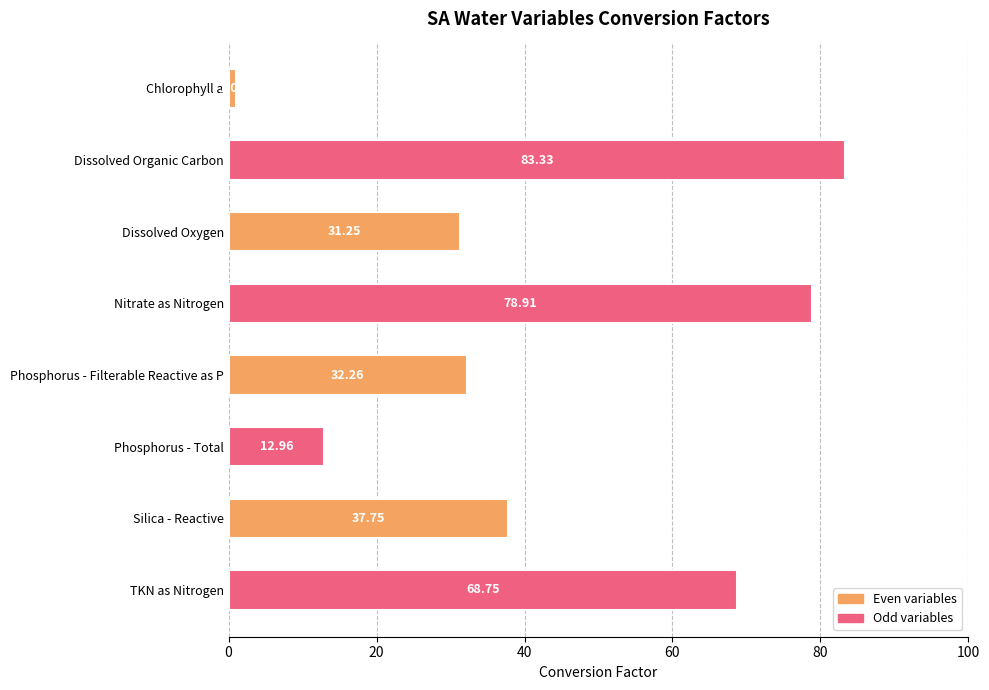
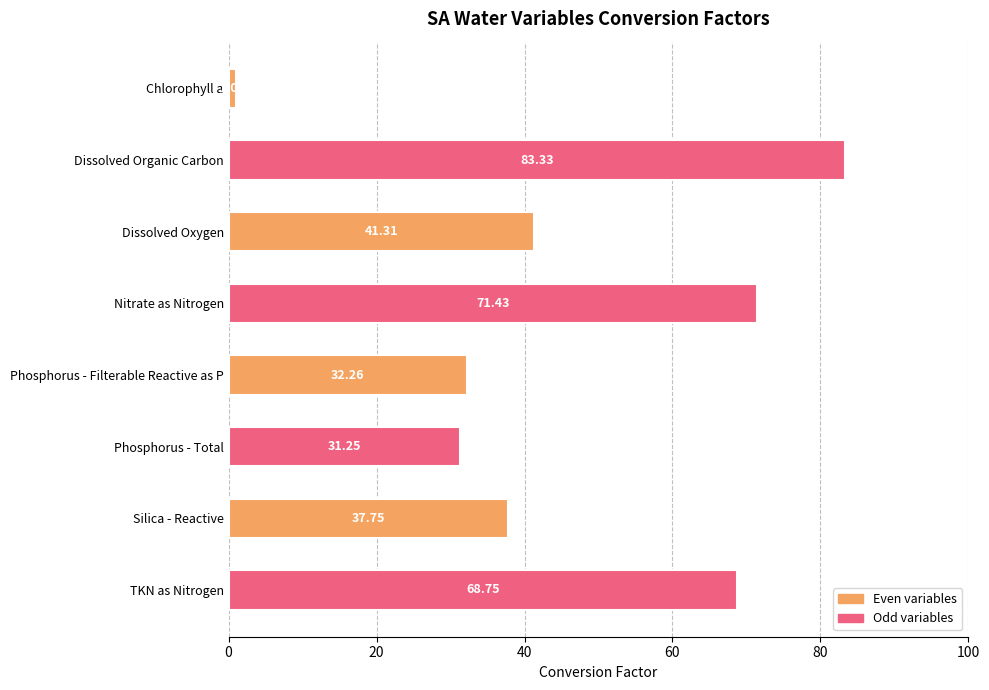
Dissolved Oxygen: 31.25 -> 41.31
Nitrate as Nitrogen: 78.91 -> 71.43
Phosphorus - Total: 12.96 -> 31.25
